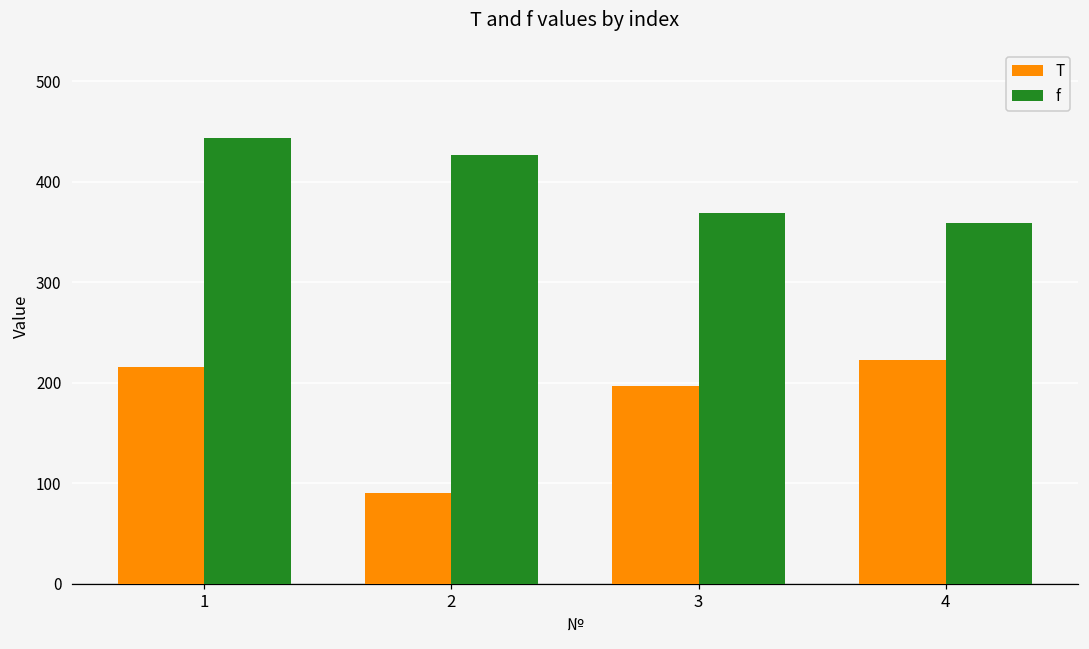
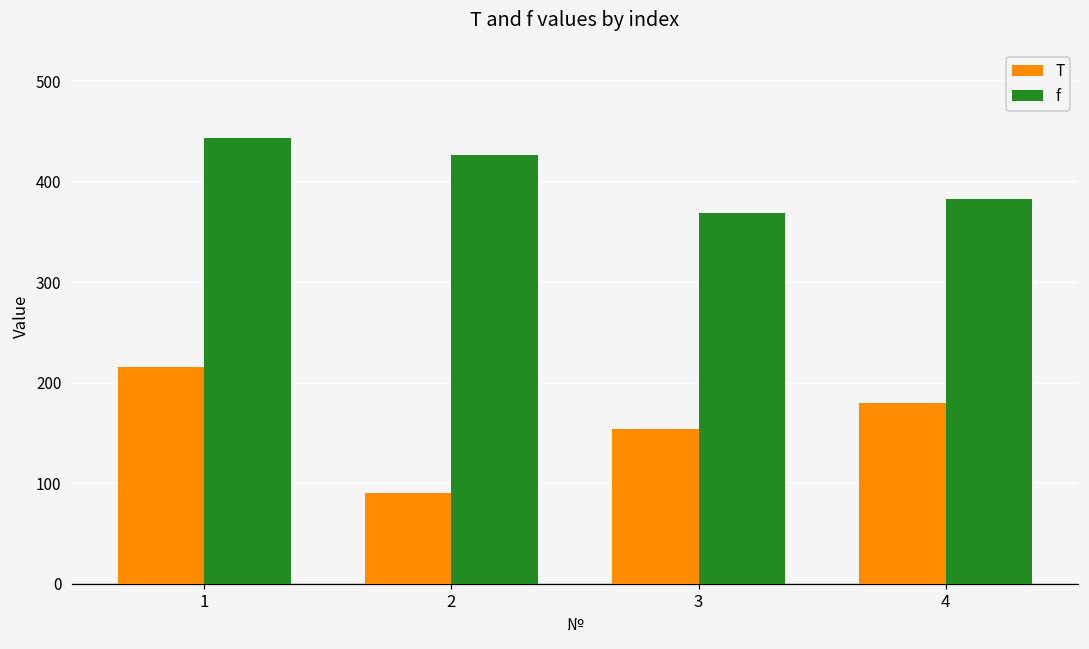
T, 3: 200 -> 150
T, 4: 220 -> 180
f, 4: 360 -> 380
